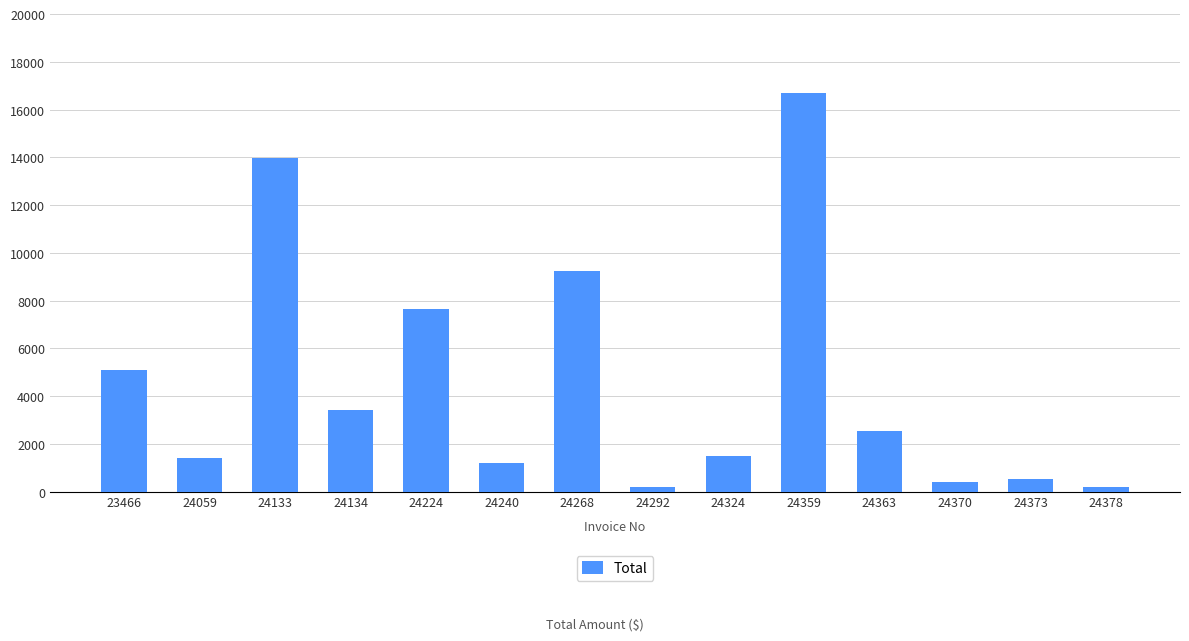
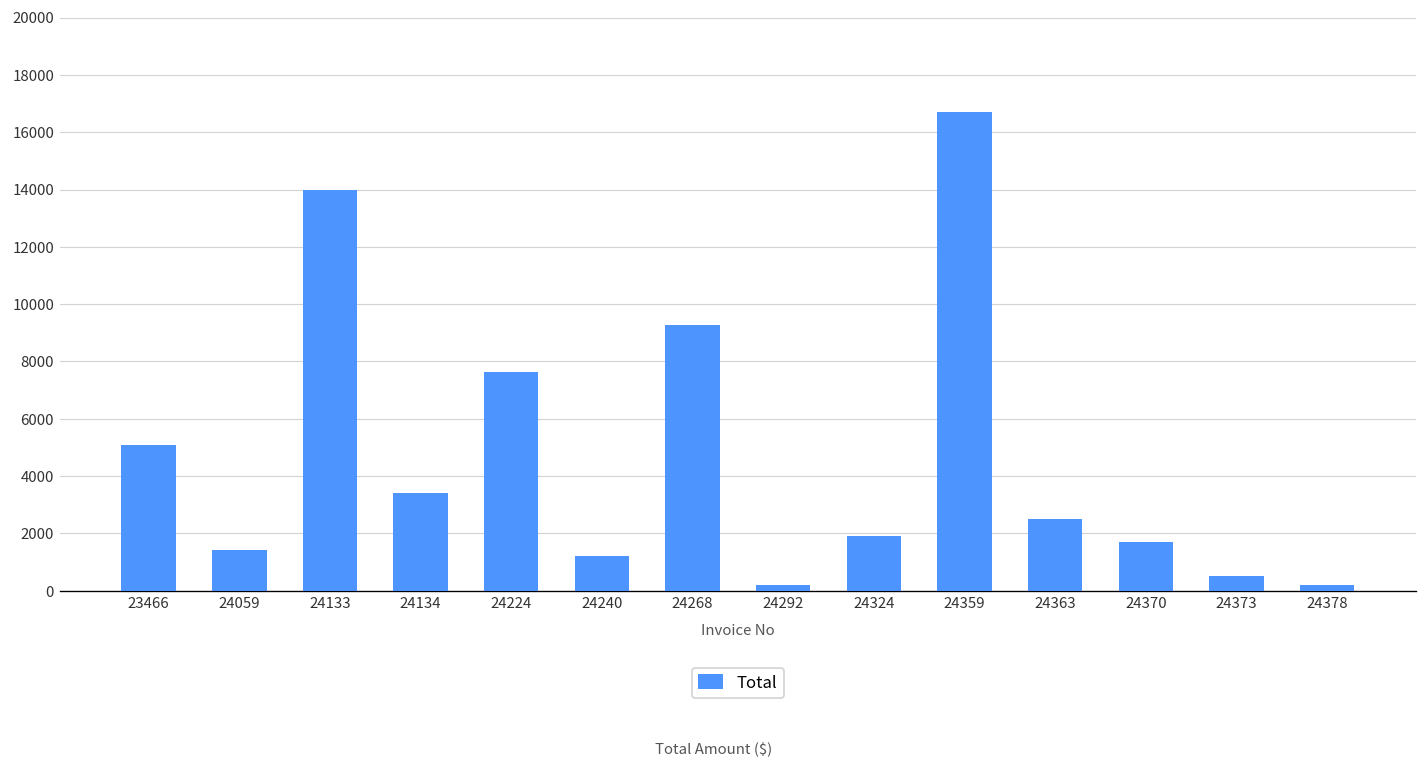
24324: 1500 -> 1900
24370: 400 -> 1700
